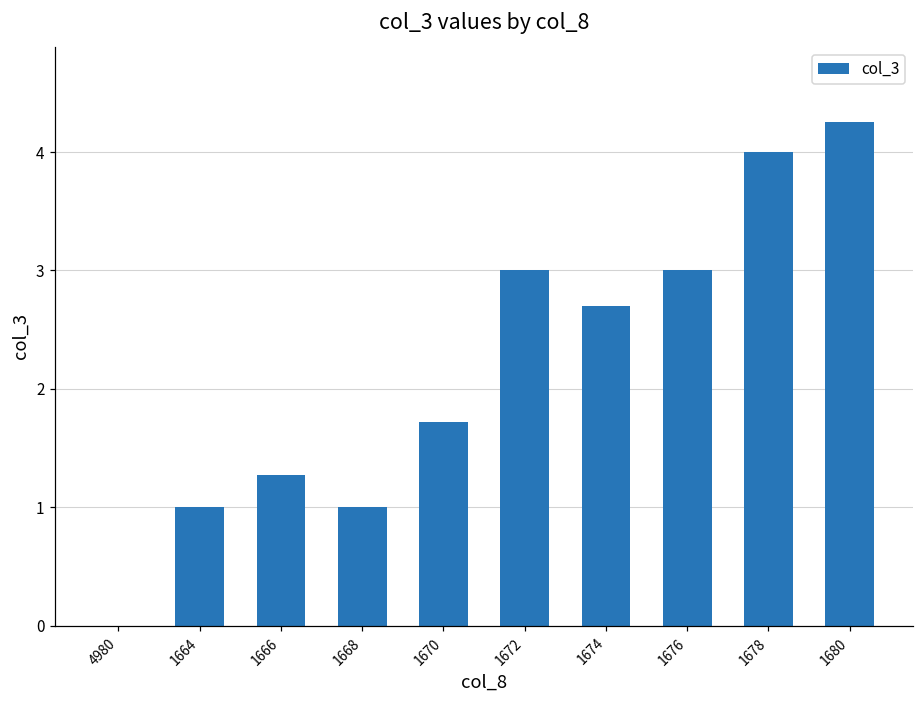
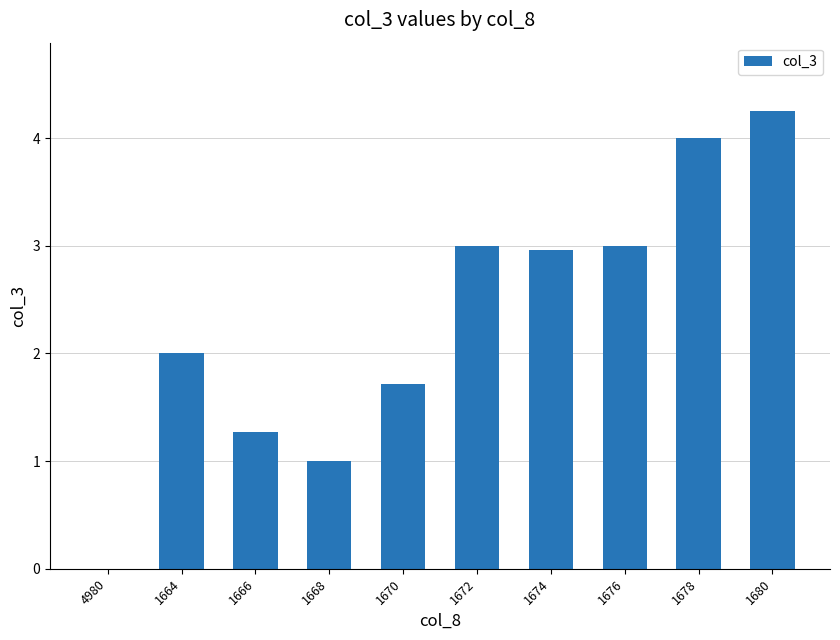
1664: 1 -> 2
1674: 2.70 -> 2.96
